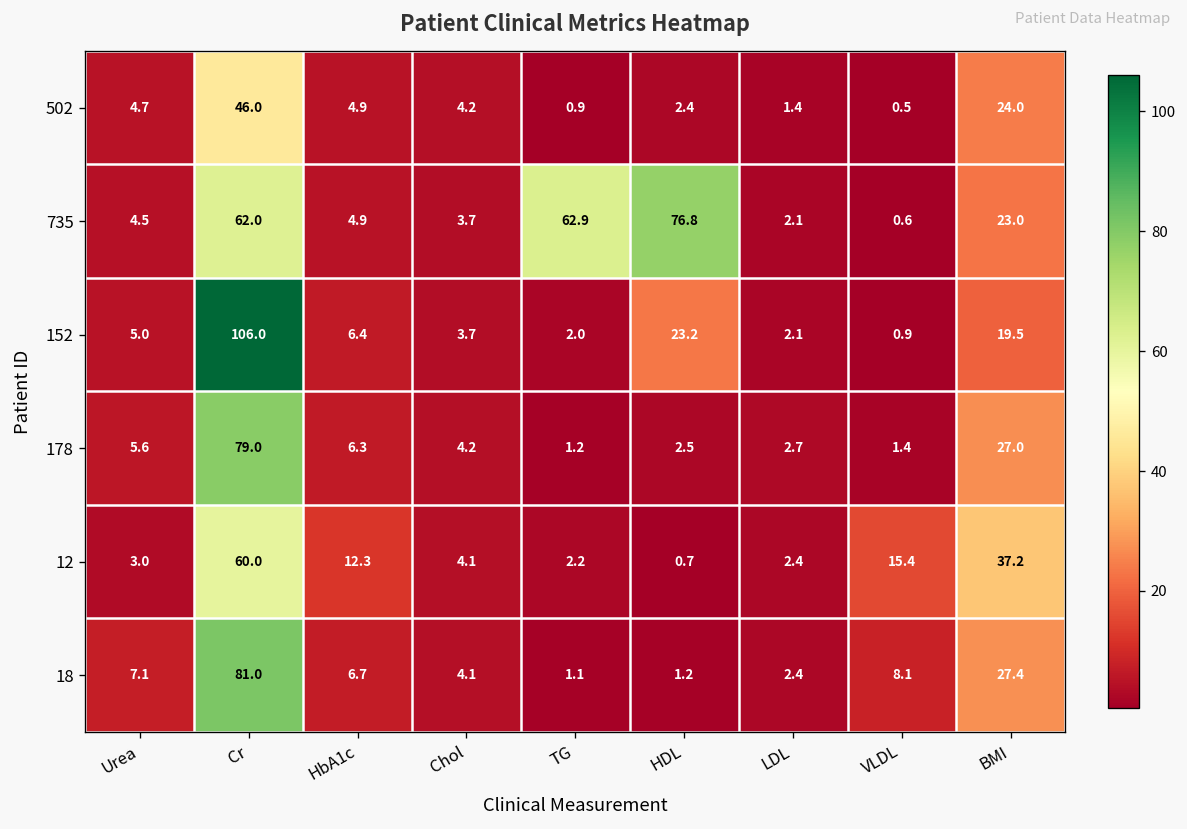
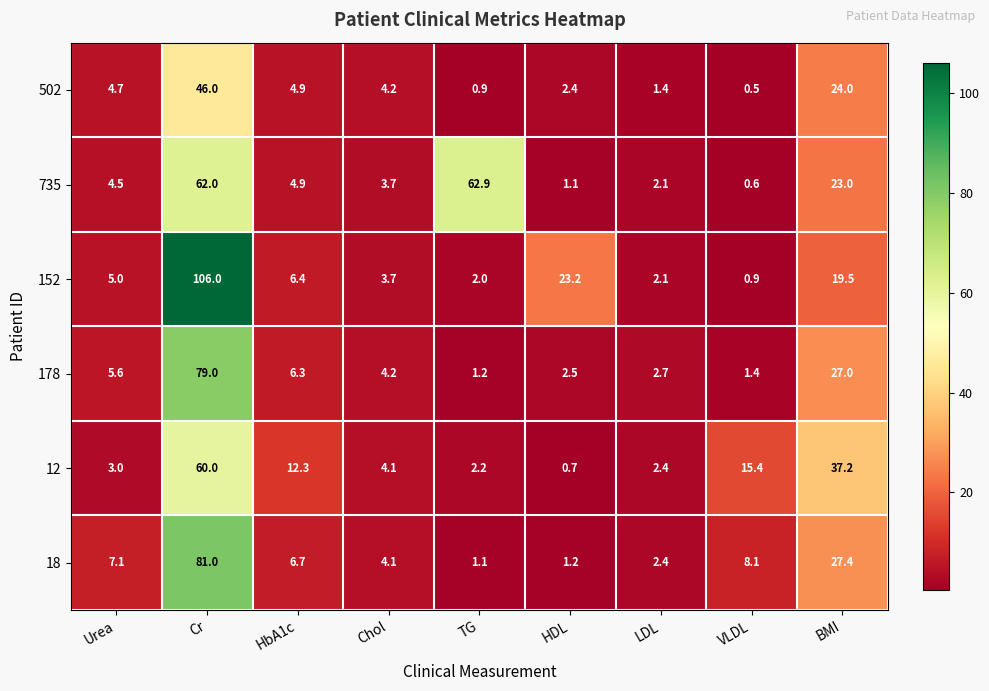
735, HDL: 76.8 -> 1.1
